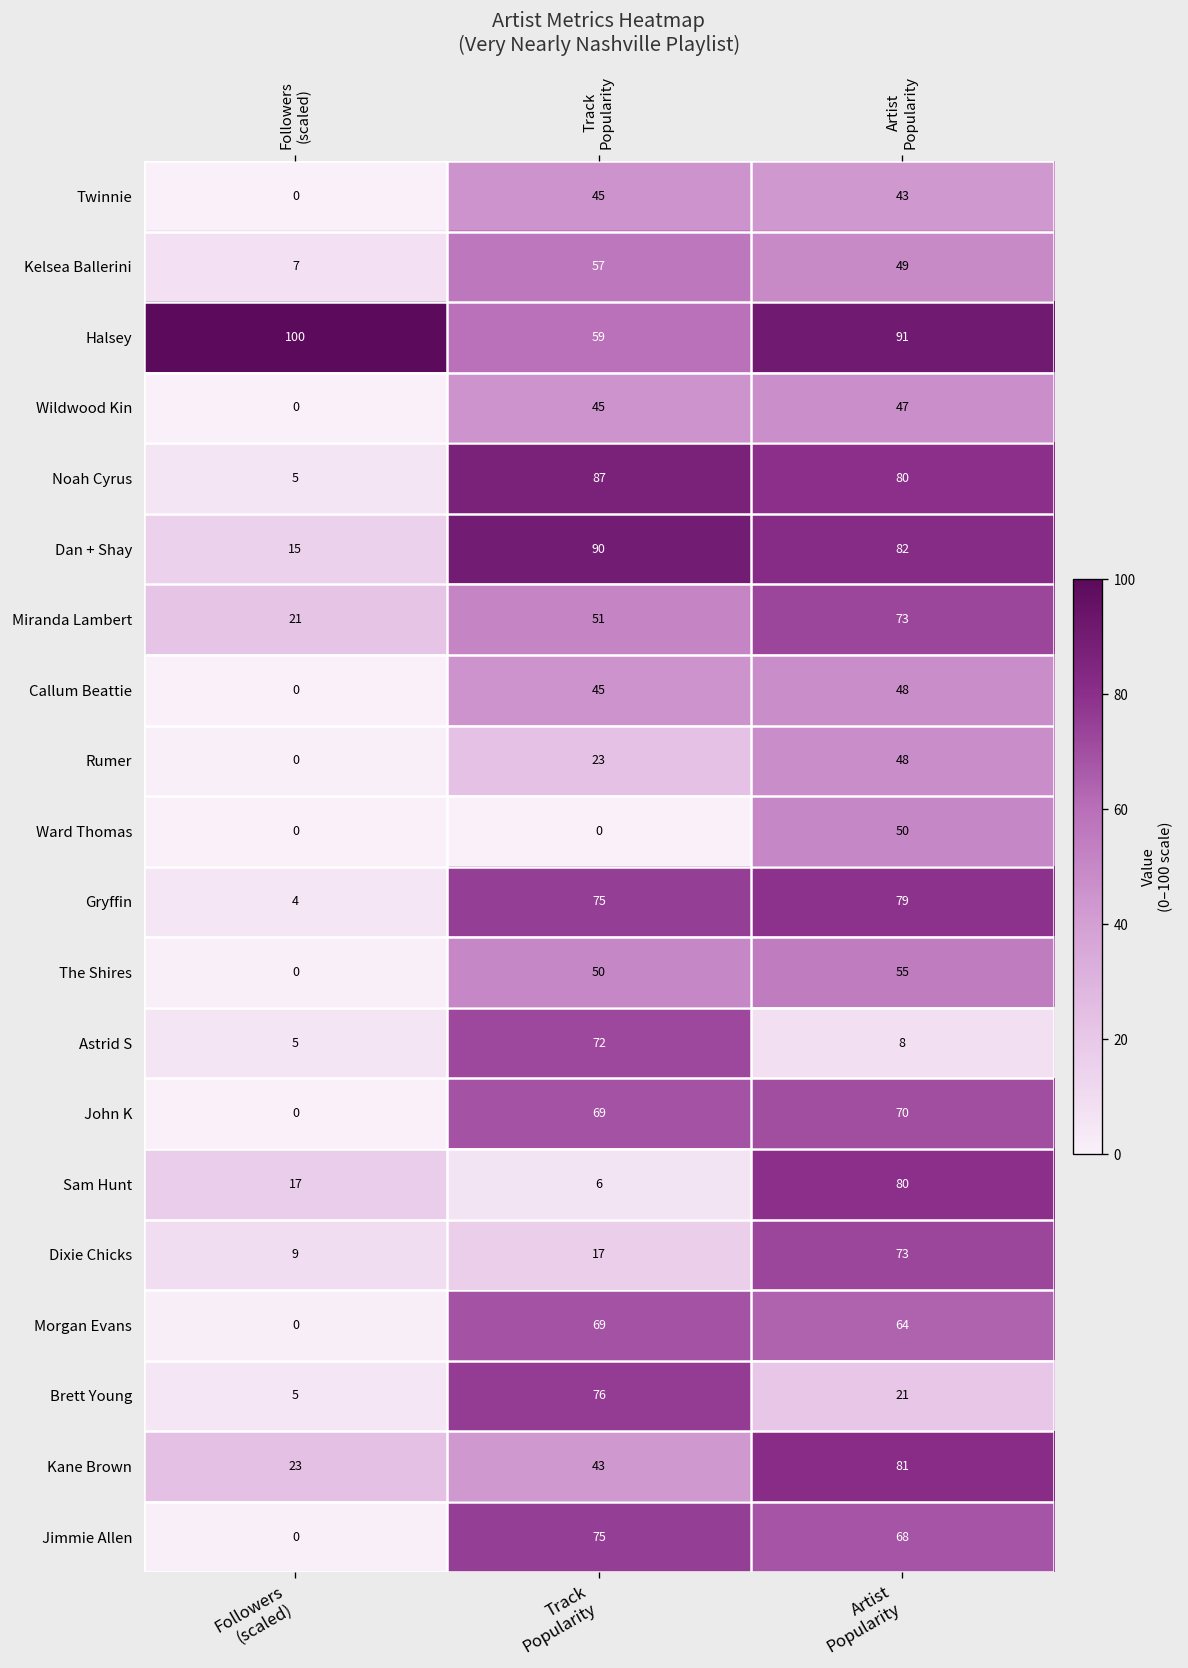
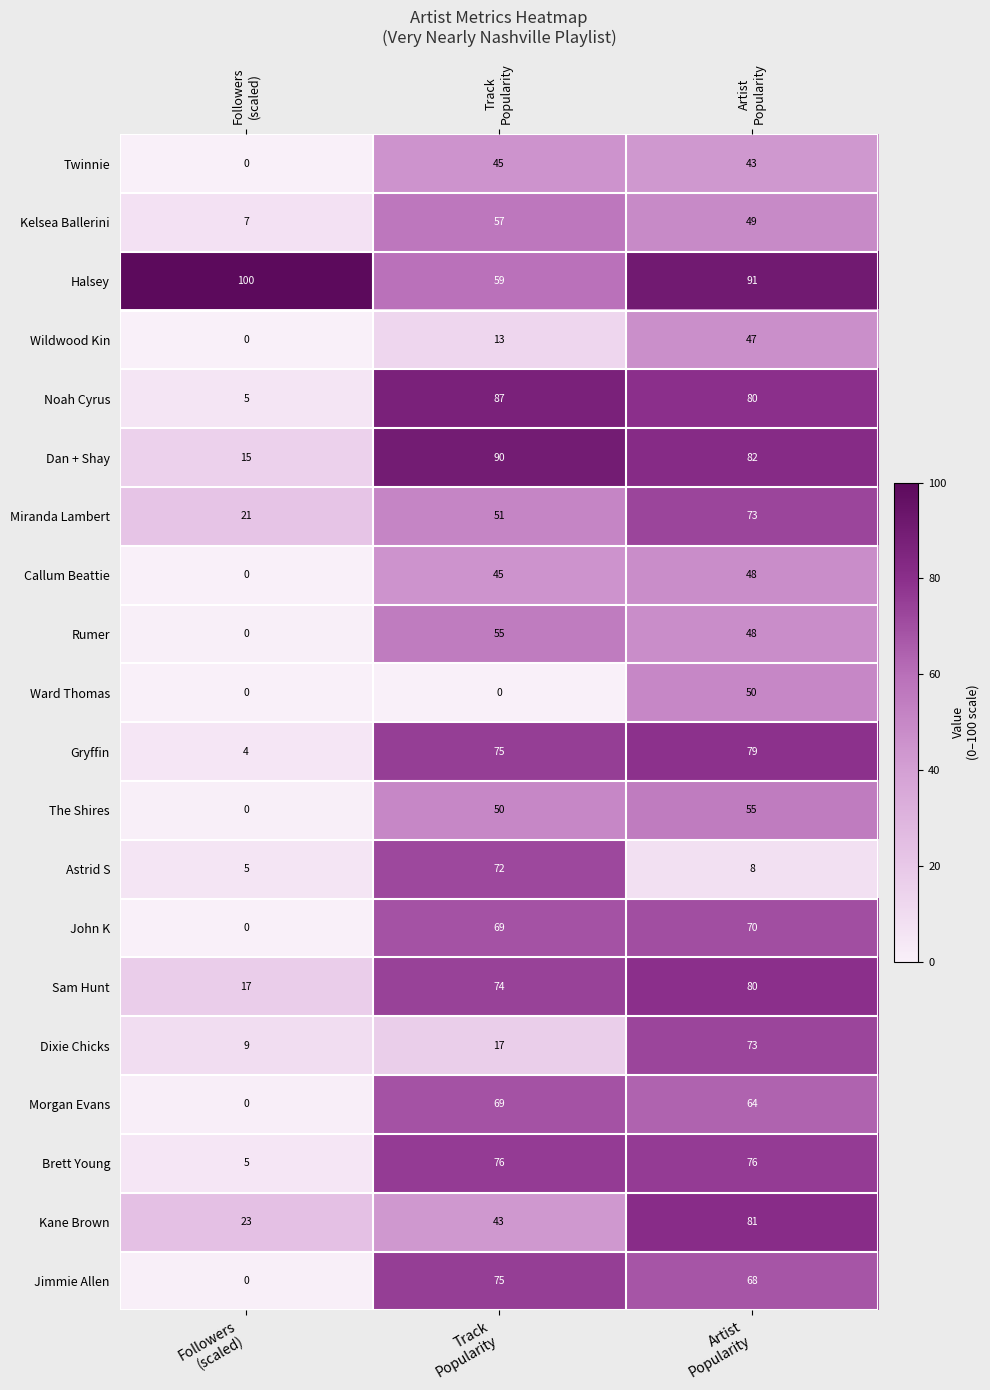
Wildwood Kin, Track Popularity: 45 -> 13
Rumer, Track Popularity: 23 -> 55
Sam Hunt, Track Popularity: 6 -> 74
Brett Young, Artist Popularity: 21 -> 76
